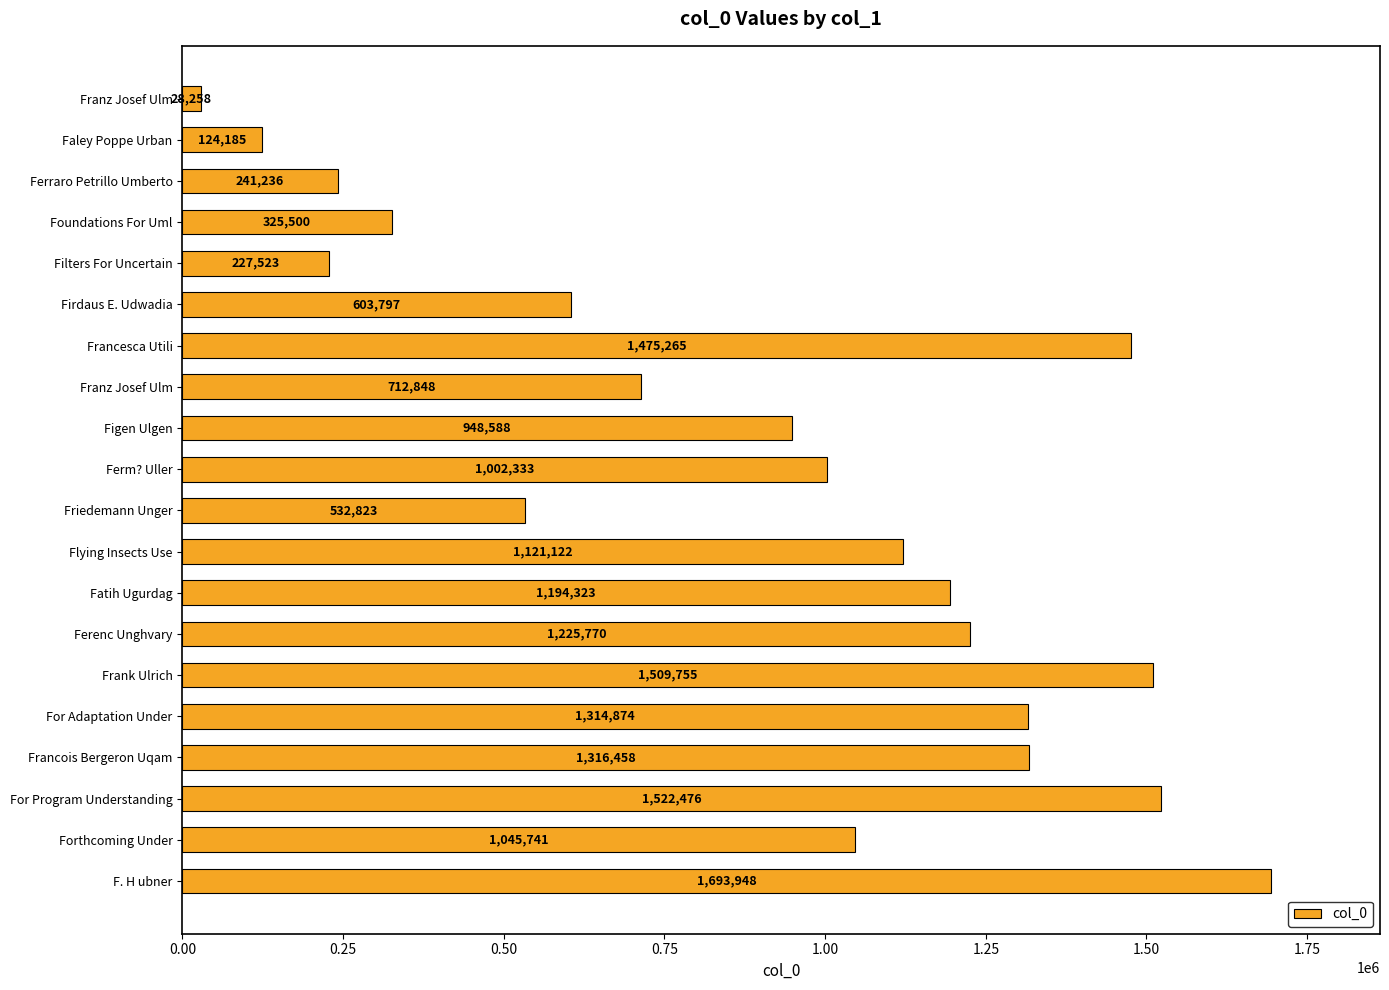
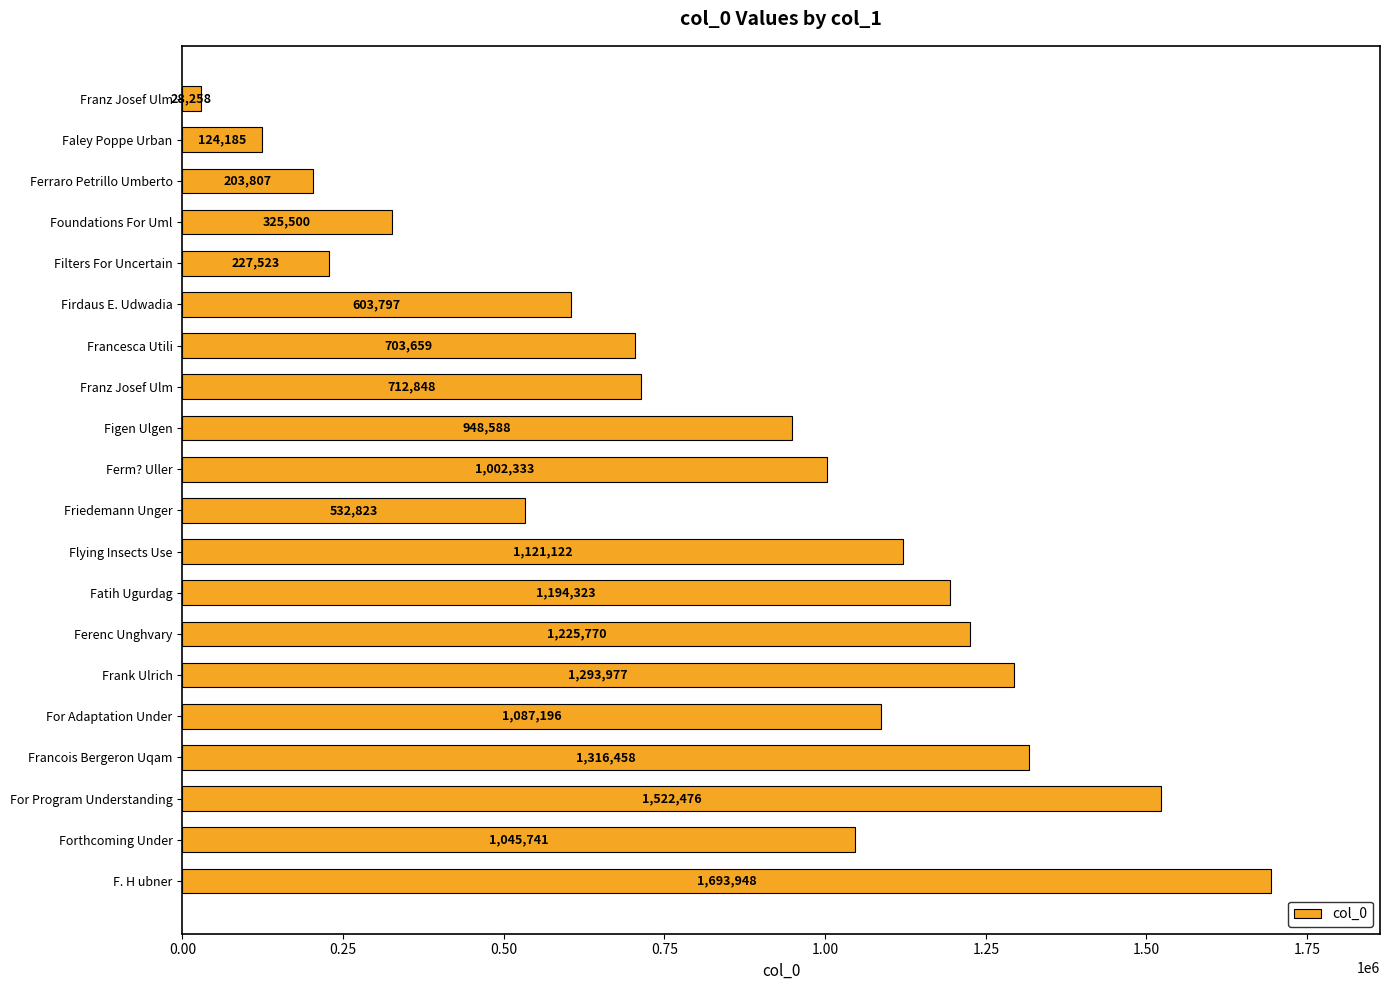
Ferraro Petrillo Umberto: 241,236 -> 203,807
Francesca Utili: 1,475,265 -> 703,659
Frank Ulrich: 1,509,755 -> 1,293,977
For Adaptation Under: 1,314,874 -> 1,087,196
